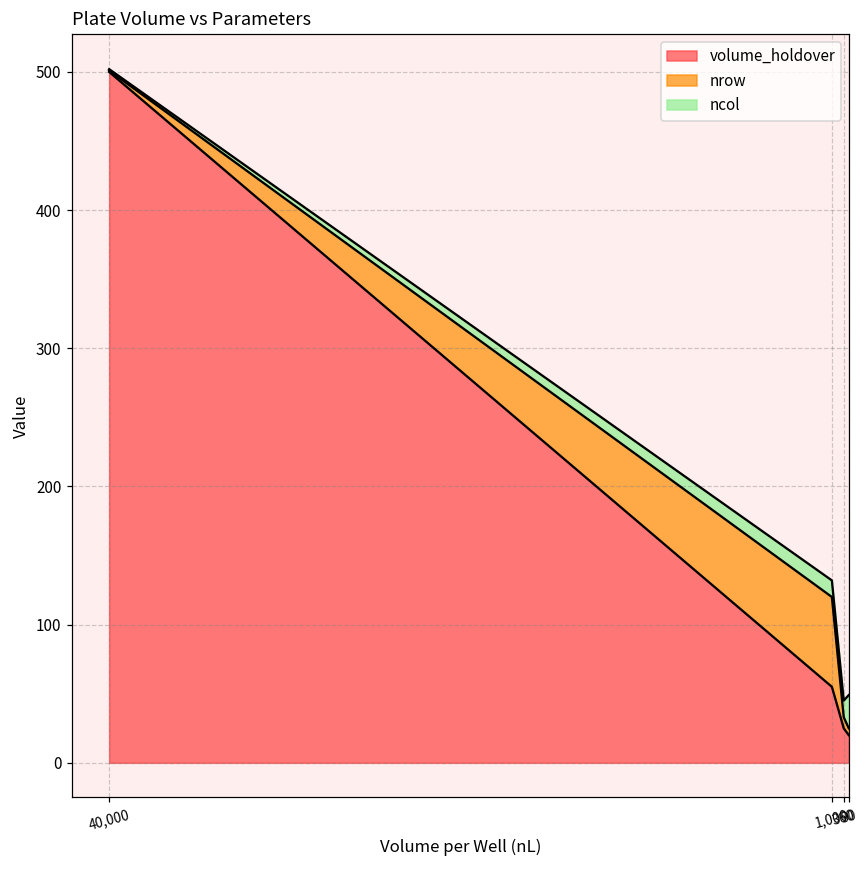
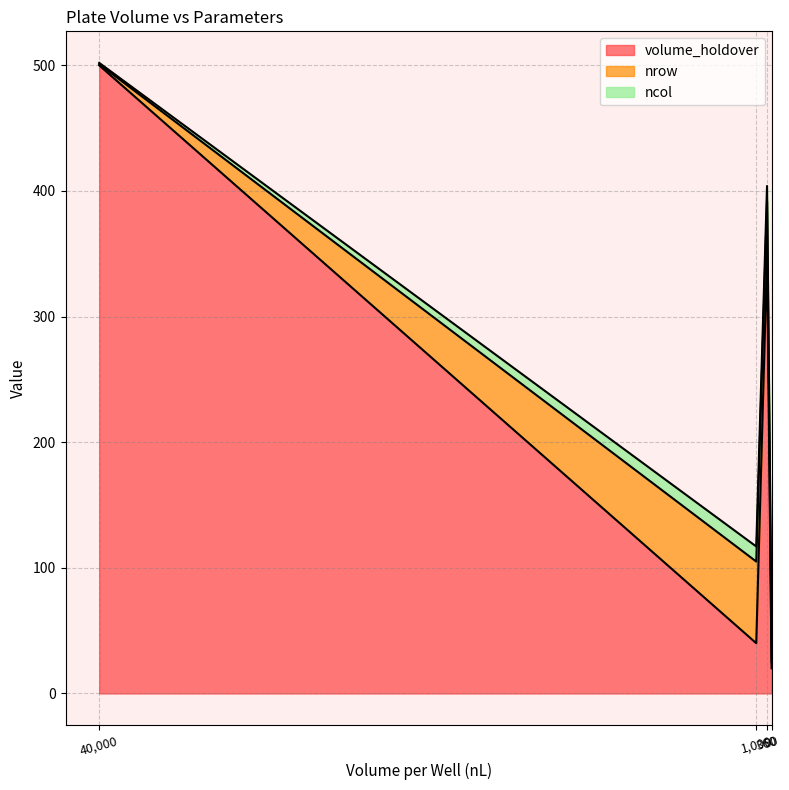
volume_holdover, 1,000: 55 -> 40
volume_holdover, 360: 25 -> 349
nrow, 360: 8 -> 43
